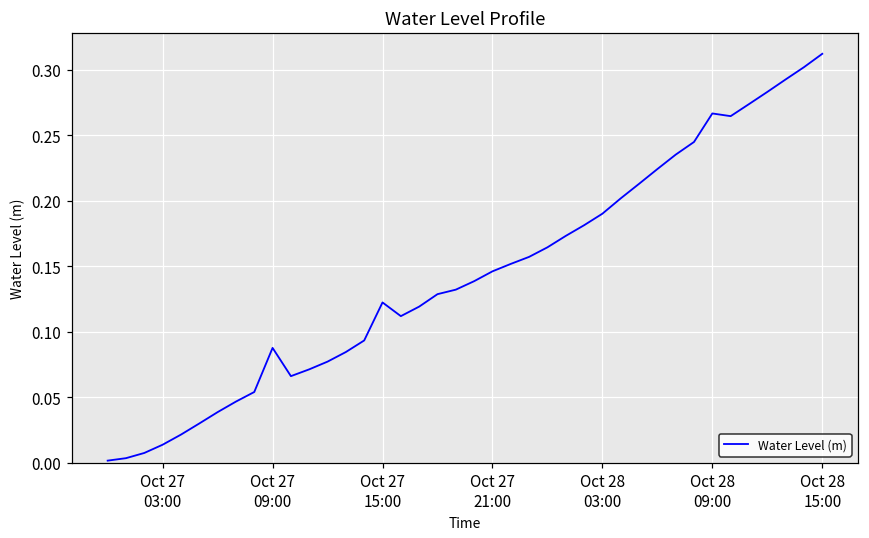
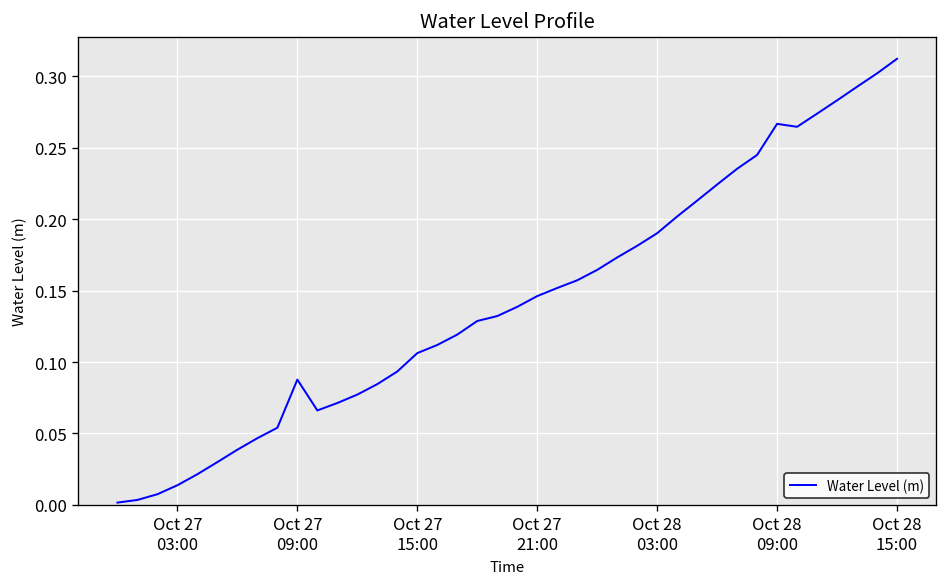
Oct 27 15:00: 0.122 -> 0.106
